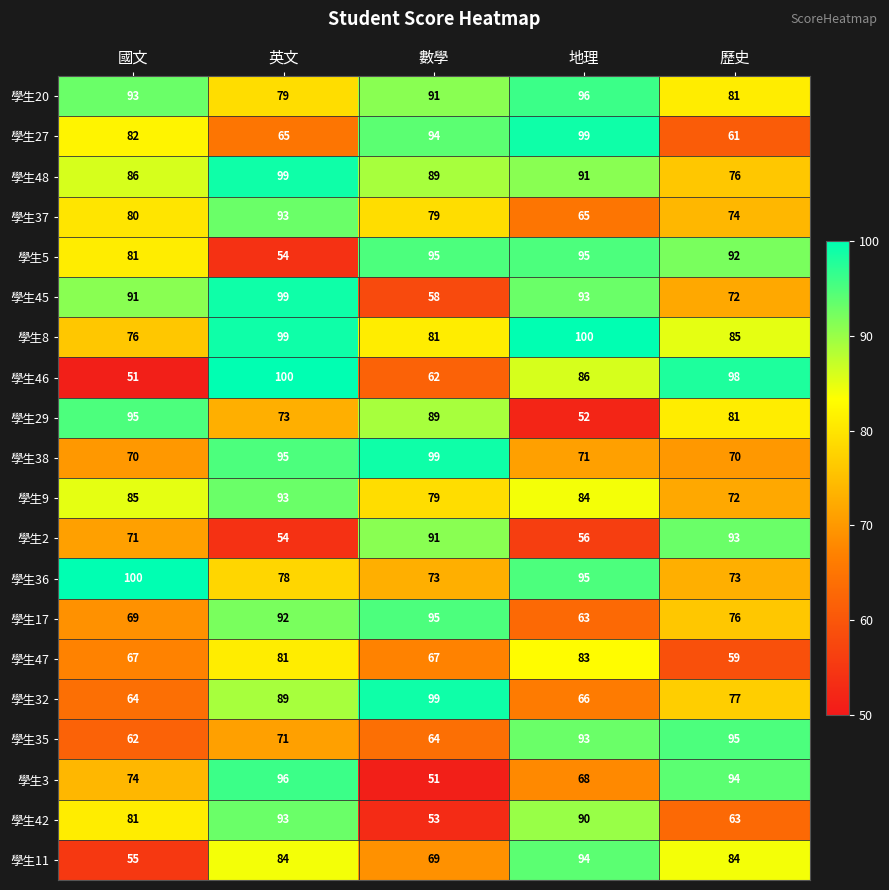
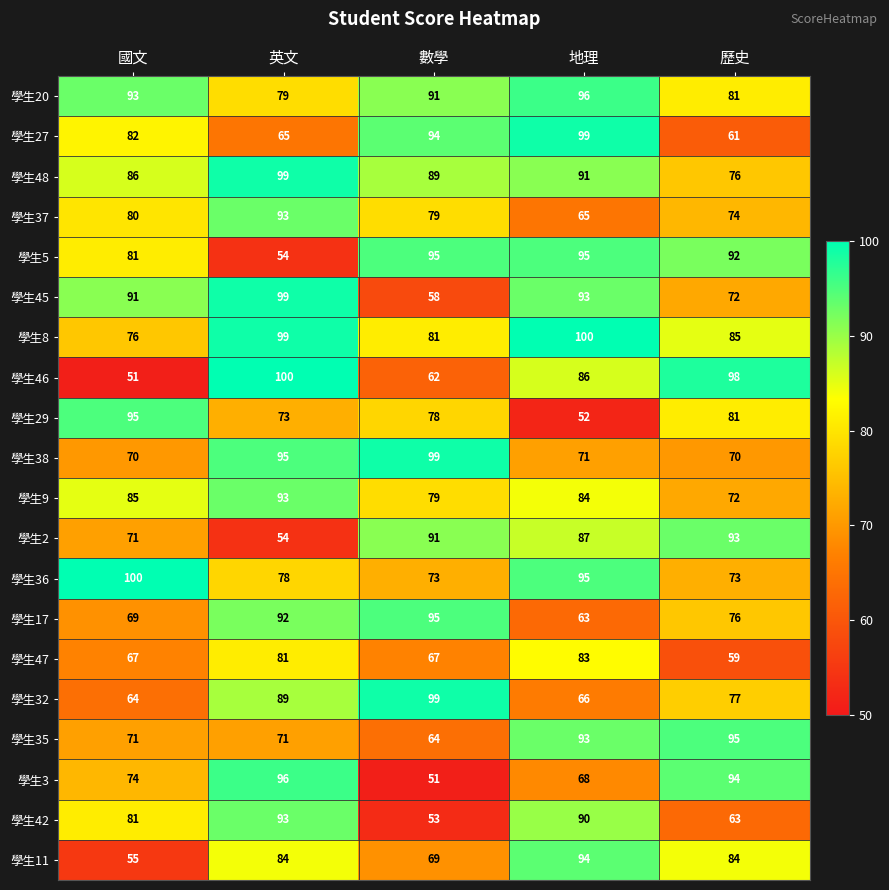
學生29, 數學: 89 -> 78
學生2, 地理: 56 -> 87
學生35, 國文: 62 -> 71
